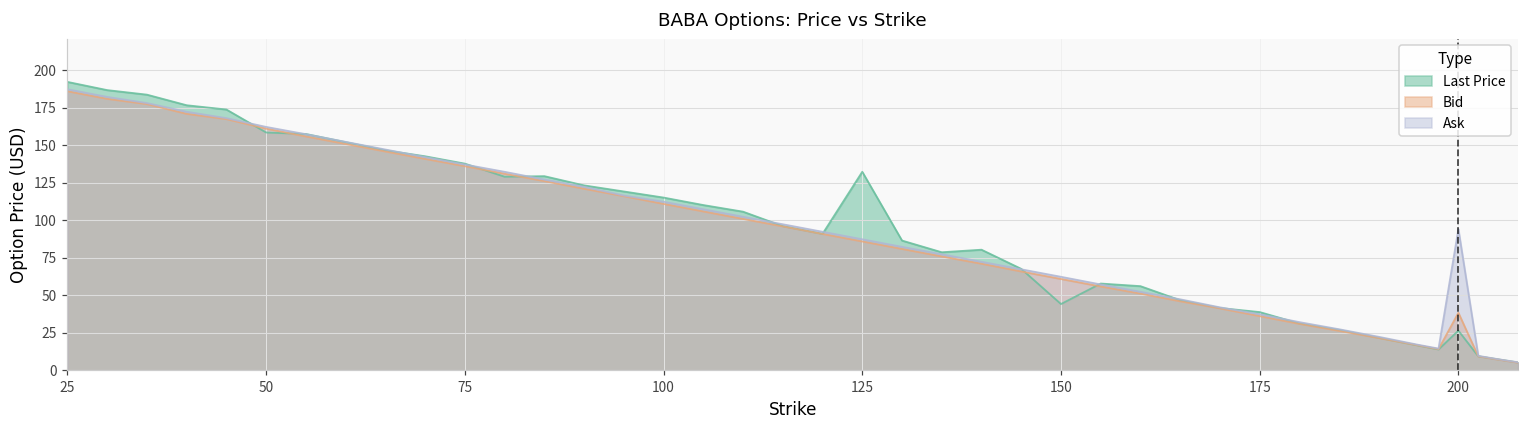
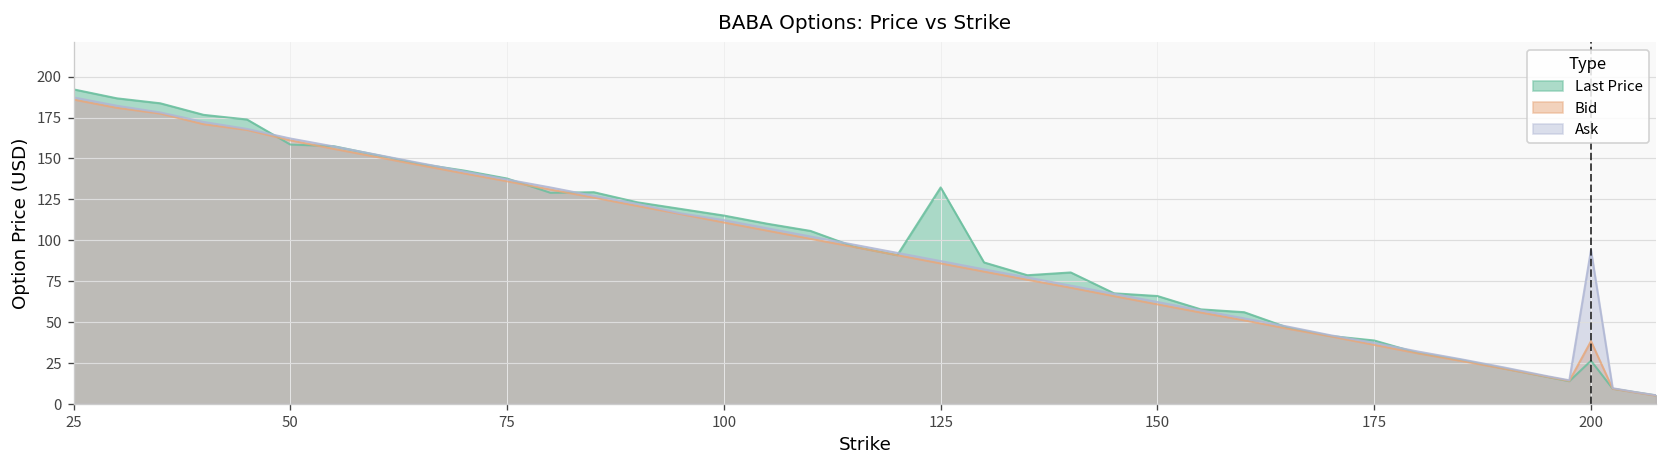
Last Price, 150: 44 -> 66
